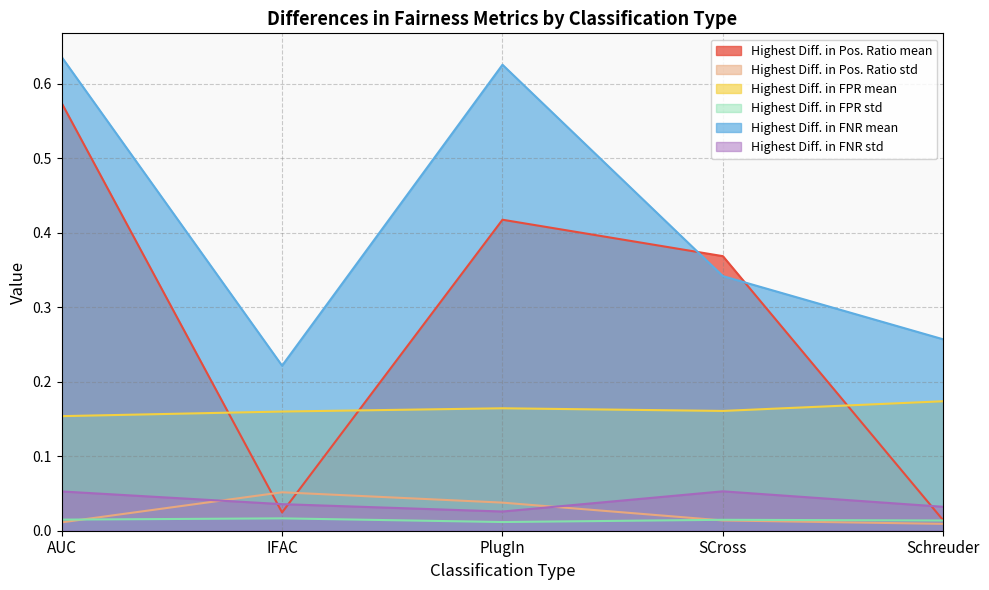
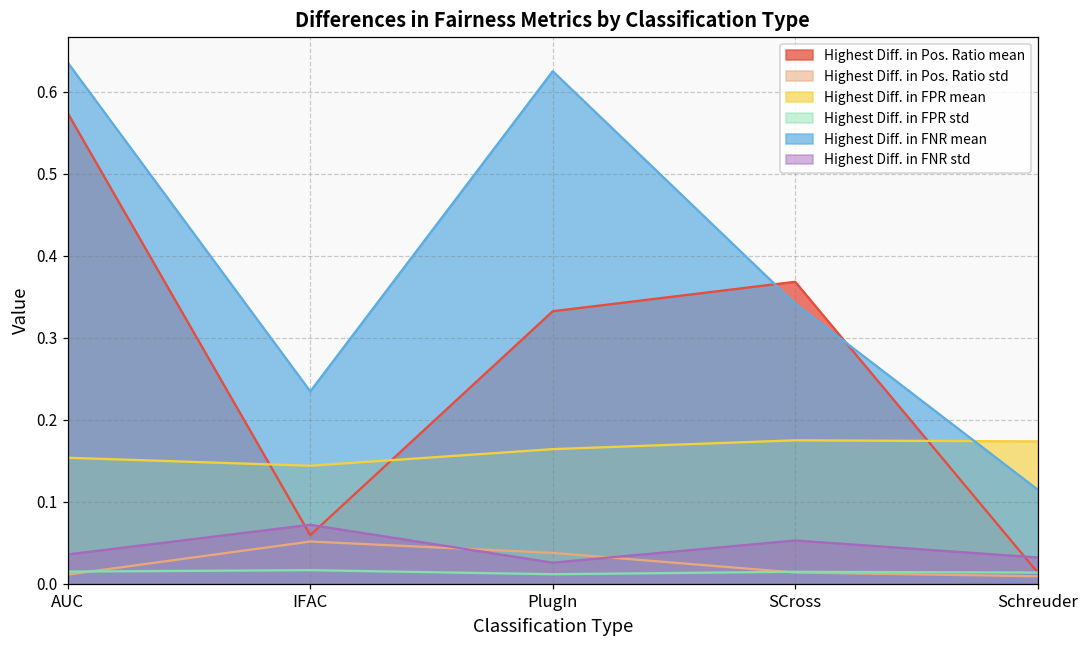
Highest Diff. in FNR std, AUC: 0.05 -> 0.04
Highest Diff. in Pos. Ratio mean, IFAC: 0.02 -> 0.06
Highest Diff. in FPR mean, IFAC: 0.16 -> 0.14
Highest Diff. in FNR mean, IFAC: 0.22 -> 0.23
Highest Diff. in FNR std, IFAC: 0.04 -> 0.07
Highest Diff. in Pos. Ratio mean, PlugIn: 0.42 -> 0.33
Highest Diff. in FPR mean, SCross: 0.16 -> 0.18
Highest Diff. in FNR mean, Schreuder: 0.26 -> 0.11
